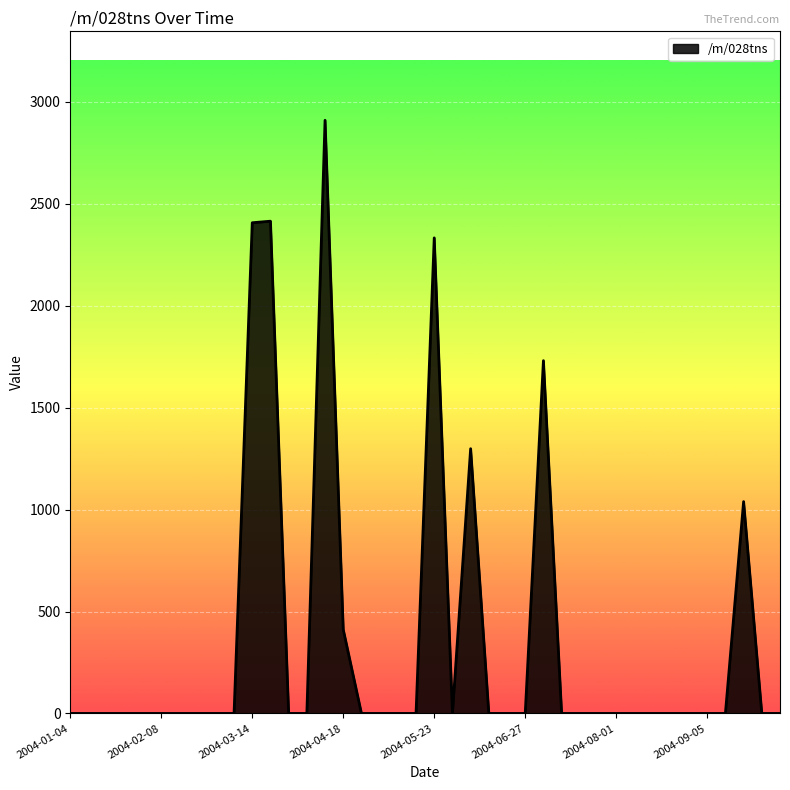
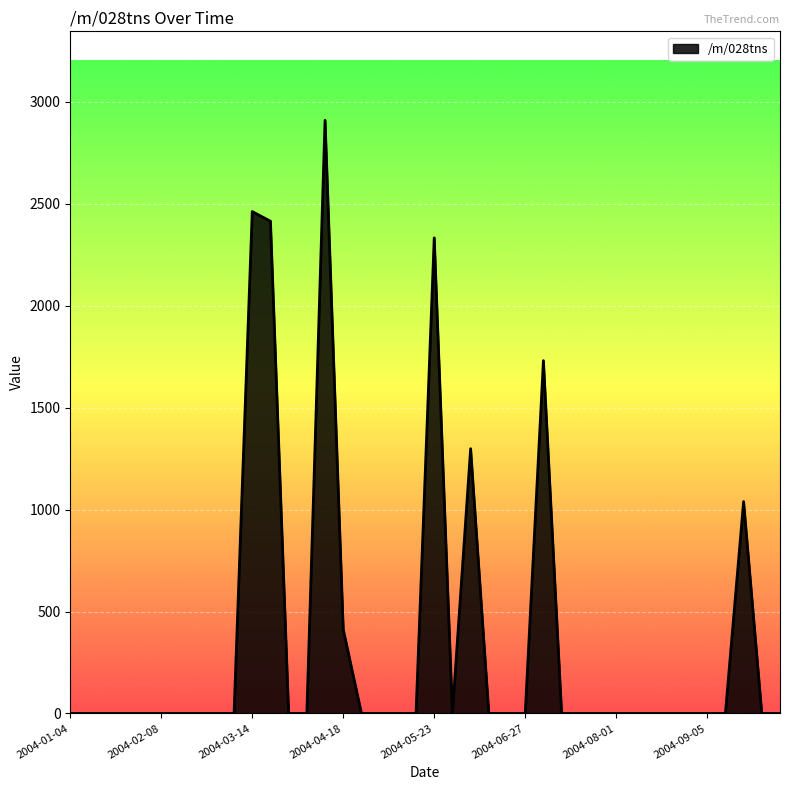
2004-03-14: 2410 -> 2460
